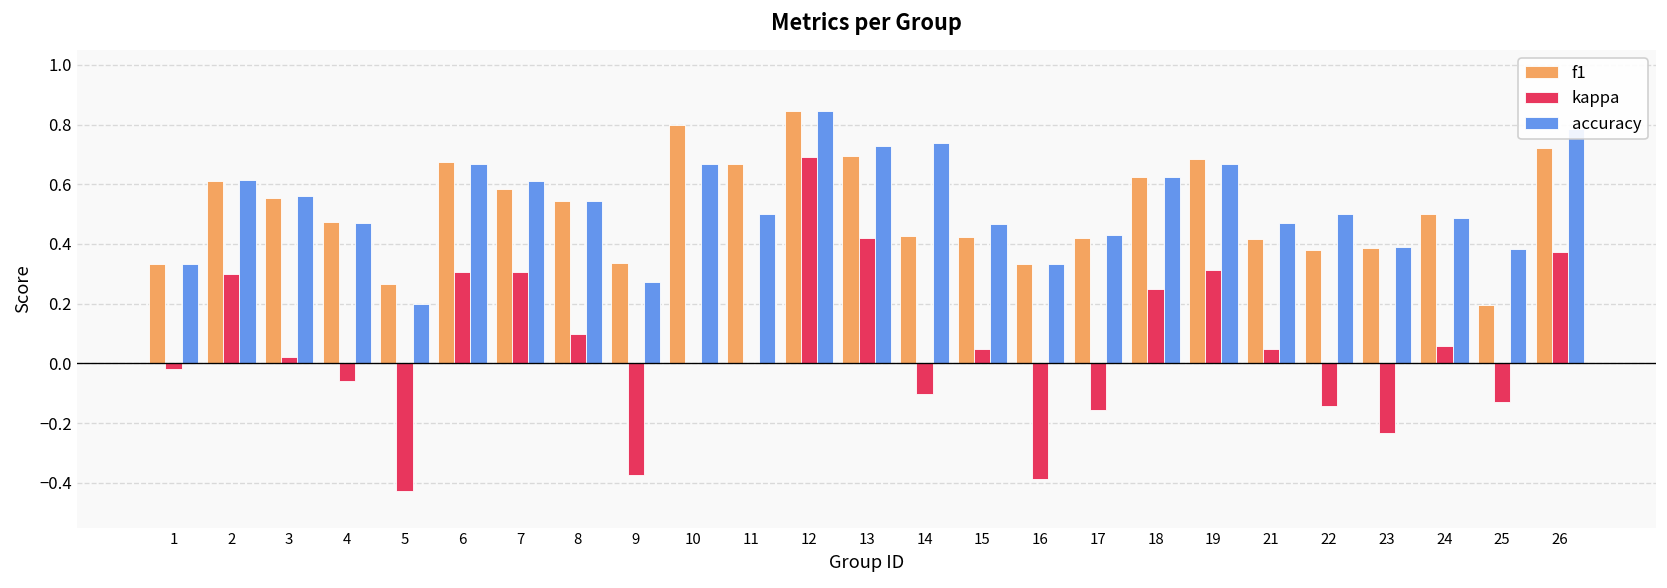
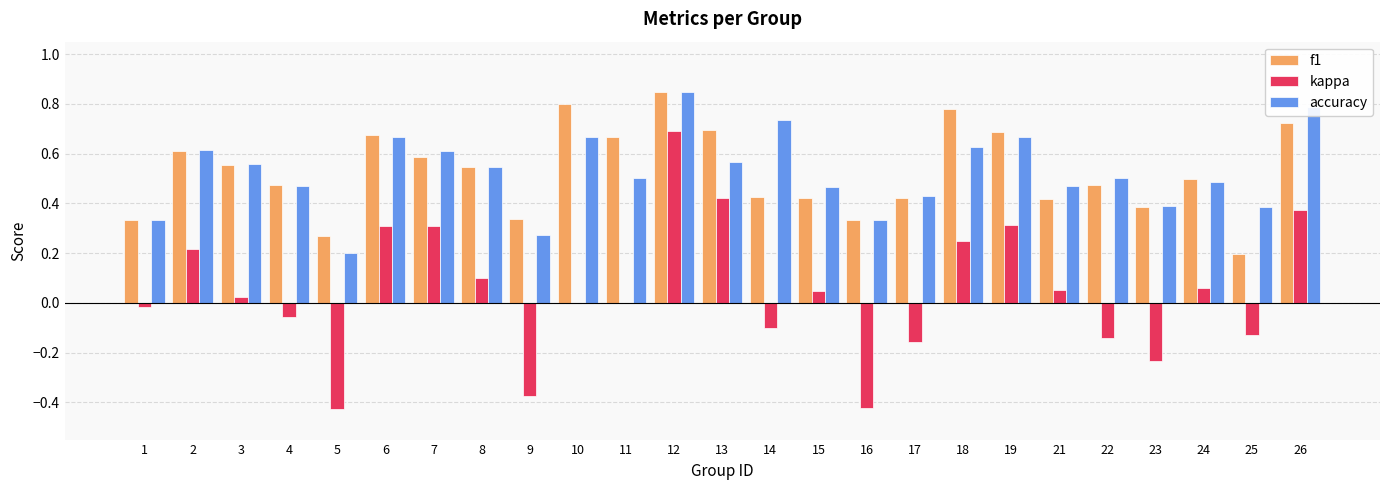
kappa, 2: 0.30 -> 0.22
accuracy, 13: 0.73 -> 0.57
kappa, 16: -0.39 -> -0.42
f1, 18: 0.63 -> 0.78
f1, 22: 0.38 -> 0.47
